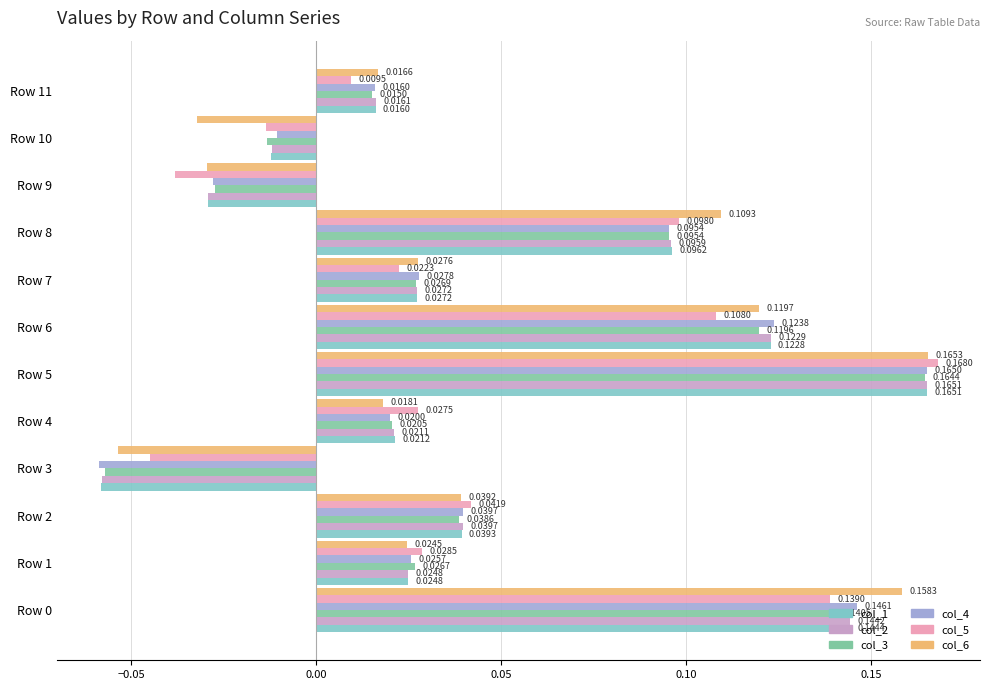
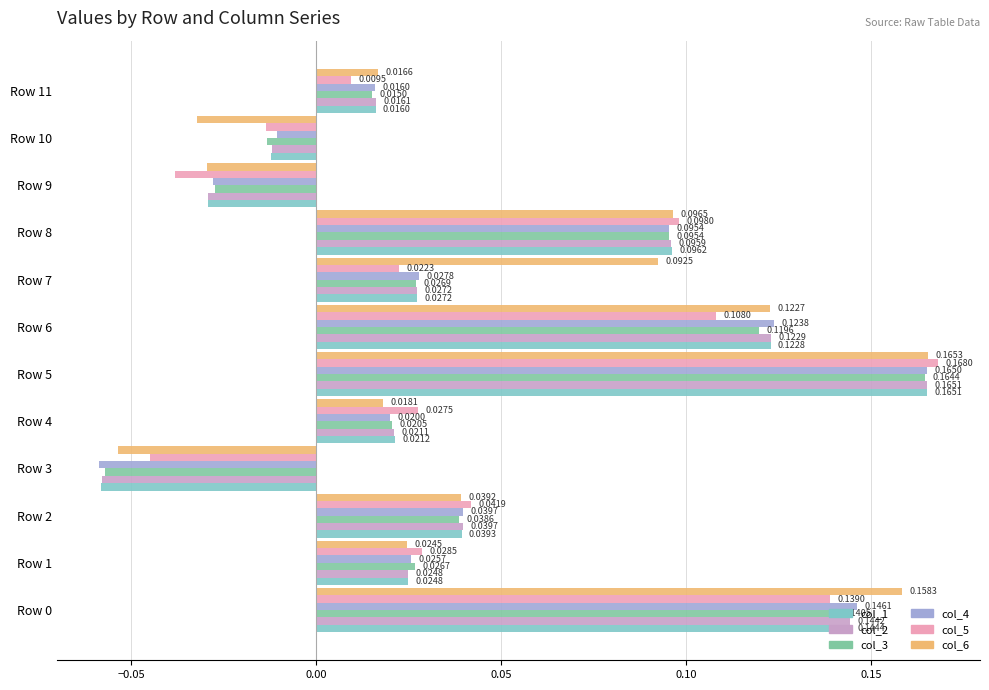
col_6, Row 8: 0.1093 -> 0.0965
col_6, Row 7: 0.0276 -> 0.0925
col_6, Row 6: 0.1197 -> 0.1227
